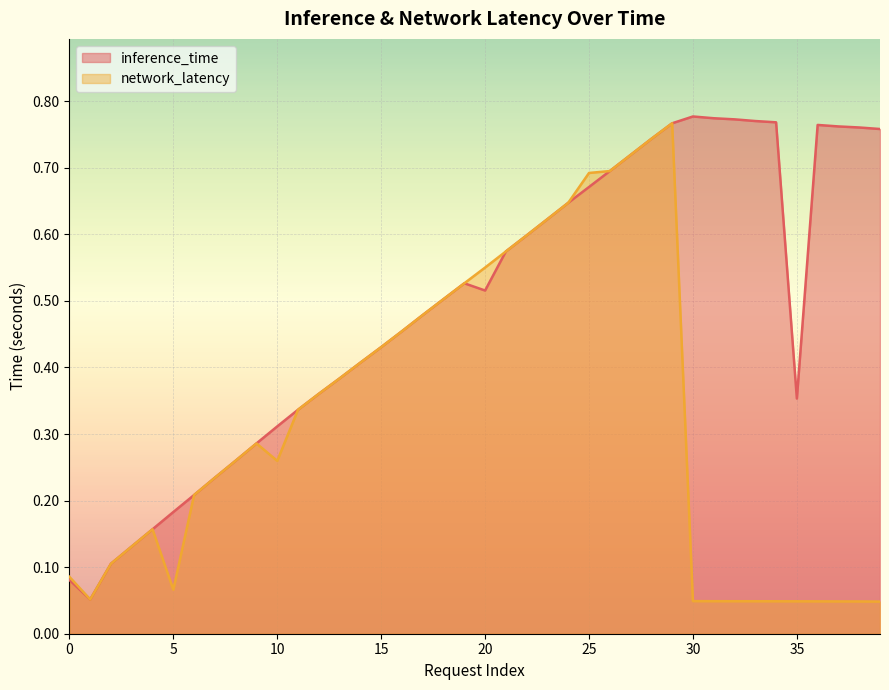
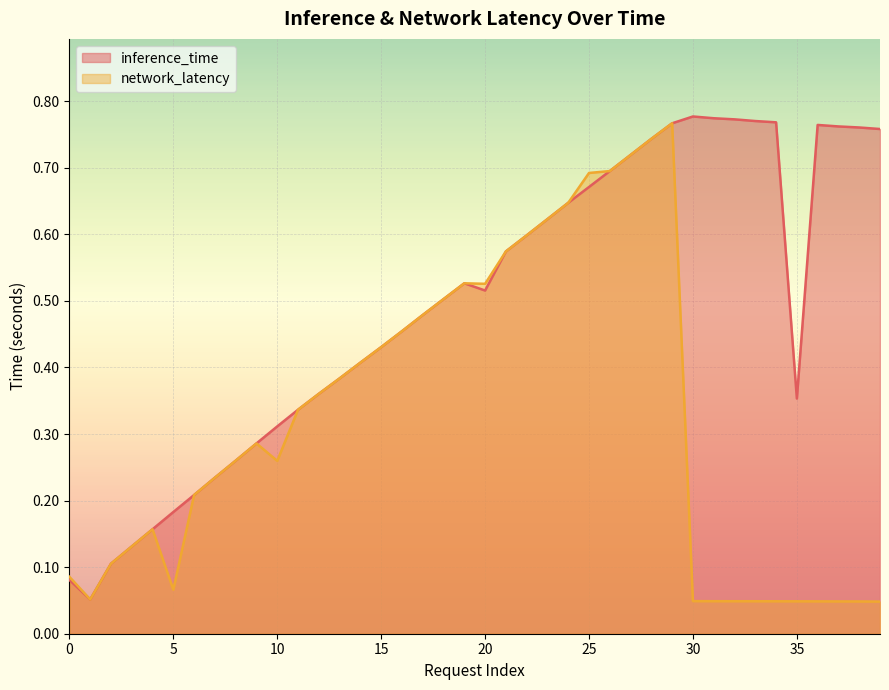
network_latency, 20: 0.55 -> 0.53
